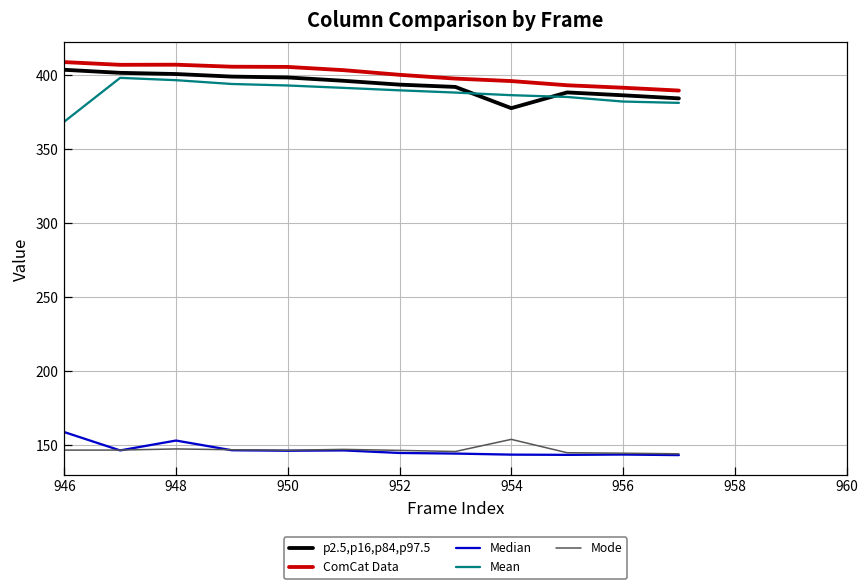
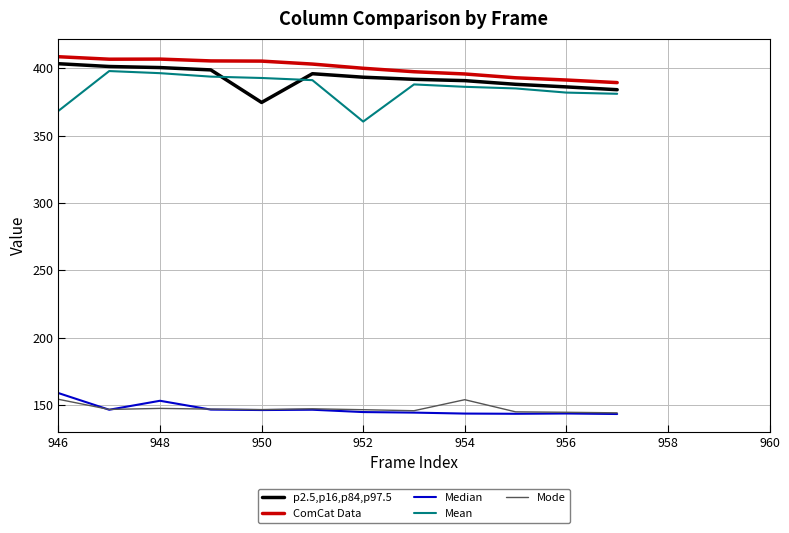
Mode, 946: 147 -> 154
p2.5,p16,p84,p97.5, 950: 398 -> 375
Mean, 952: 389 -> 360
p2.5,p16,p84,p97.5, 954: 377 -> 391
